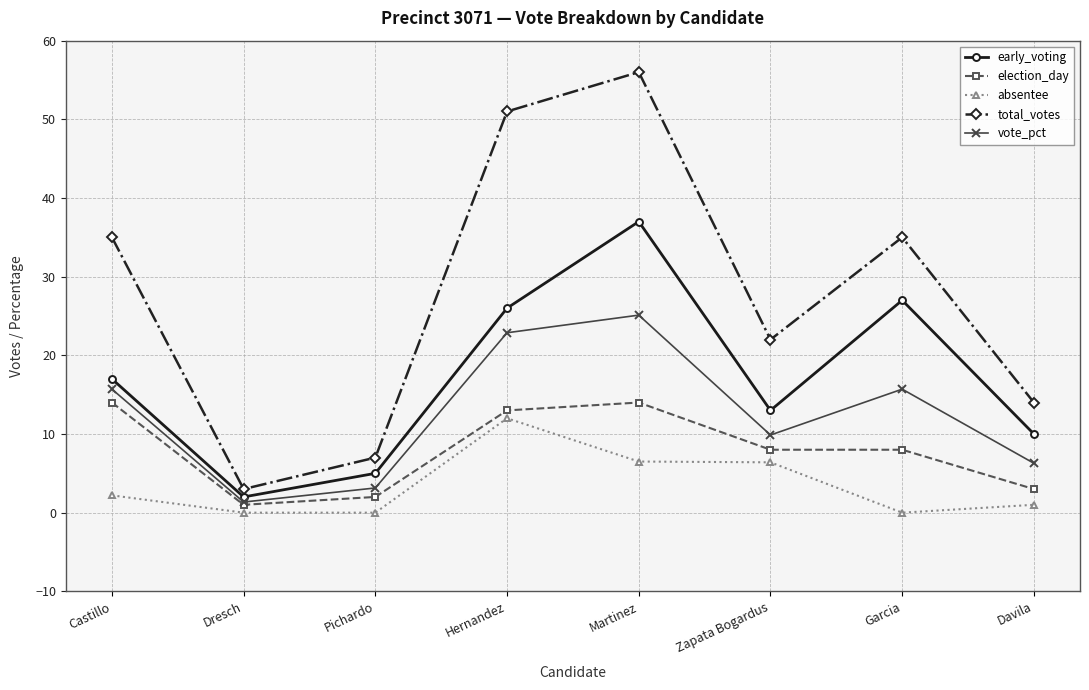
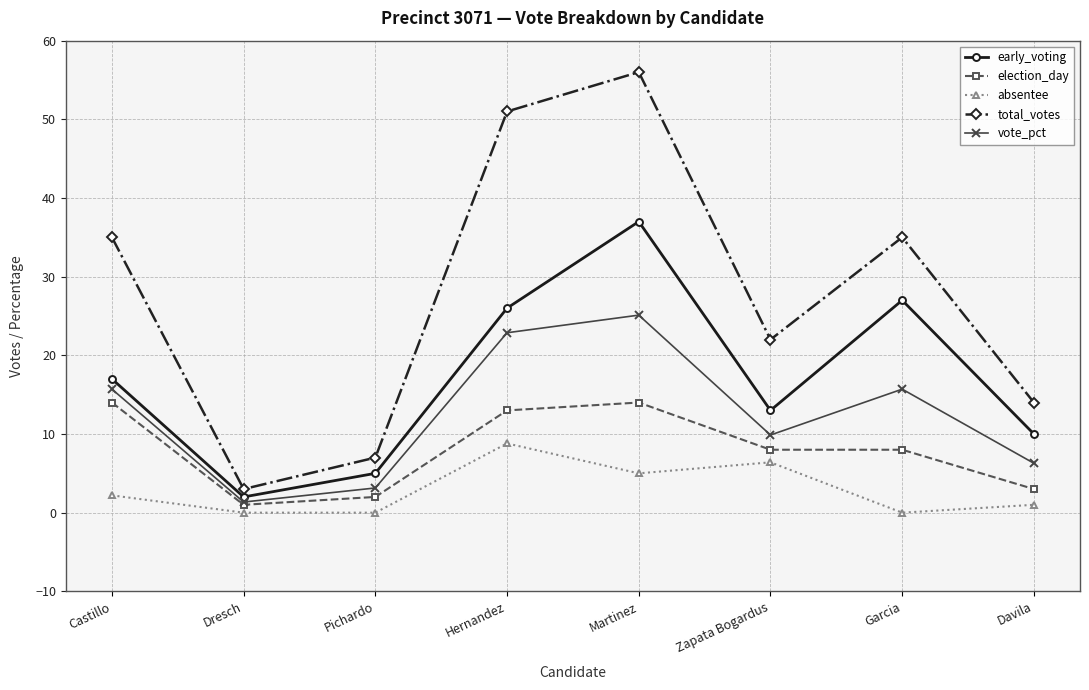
absentee, Hernandez: 12 -> 9
absentee, Martinez: 7 -> 5
